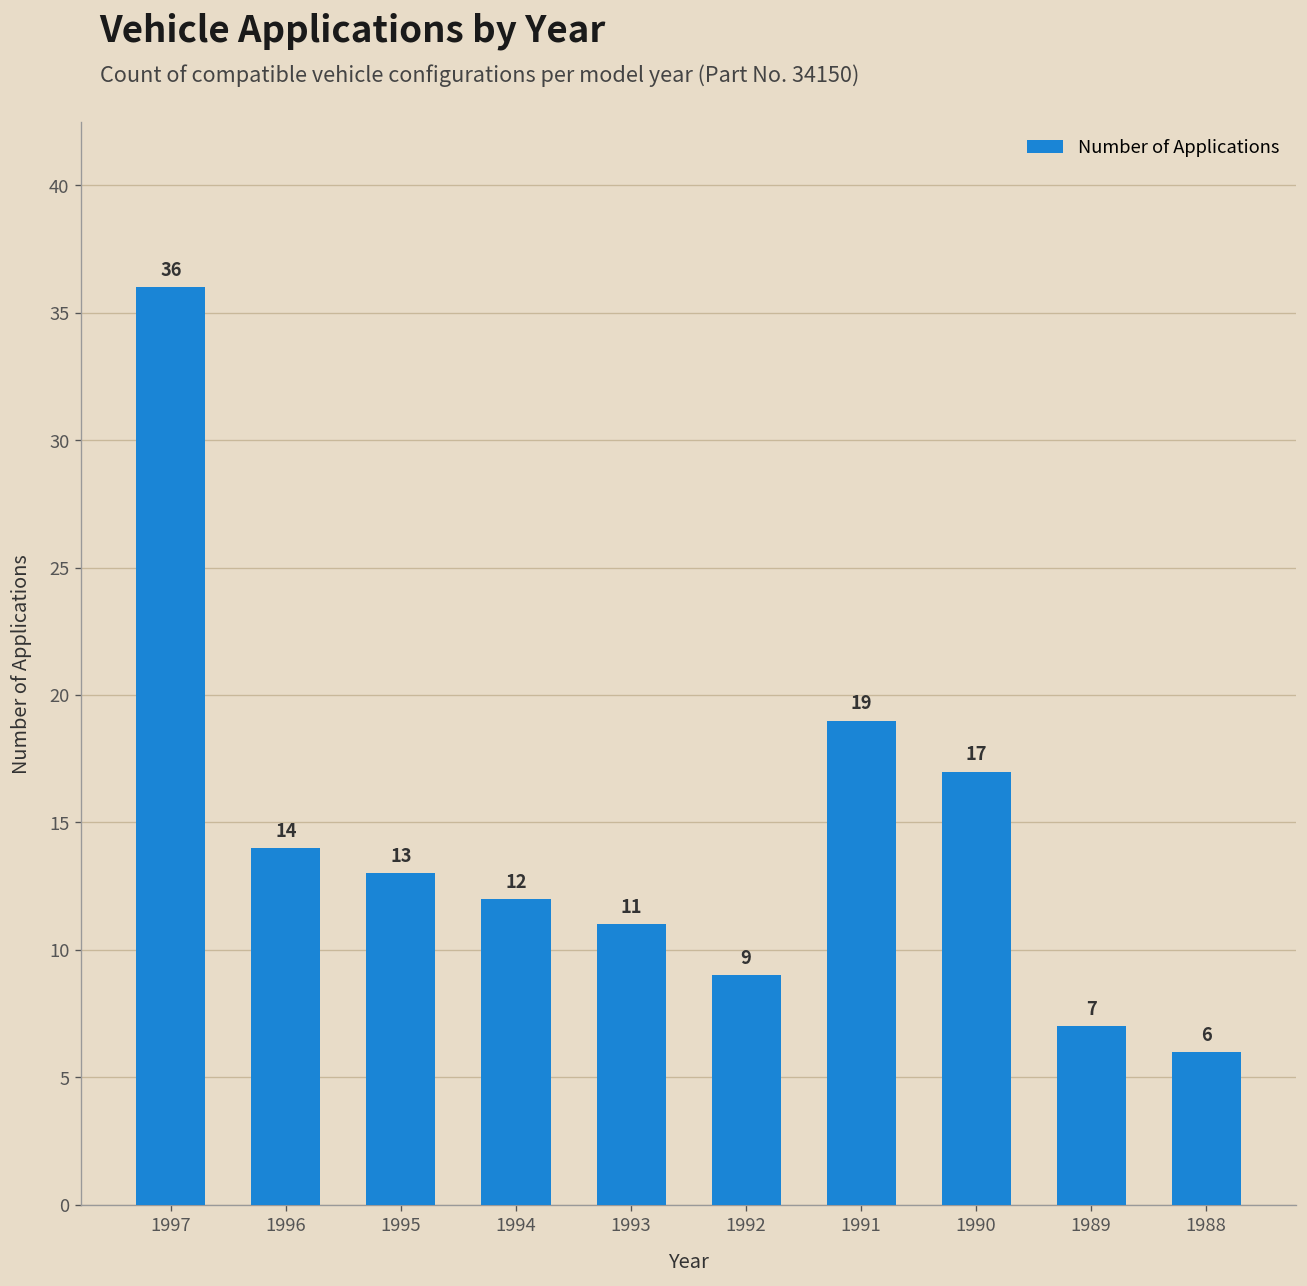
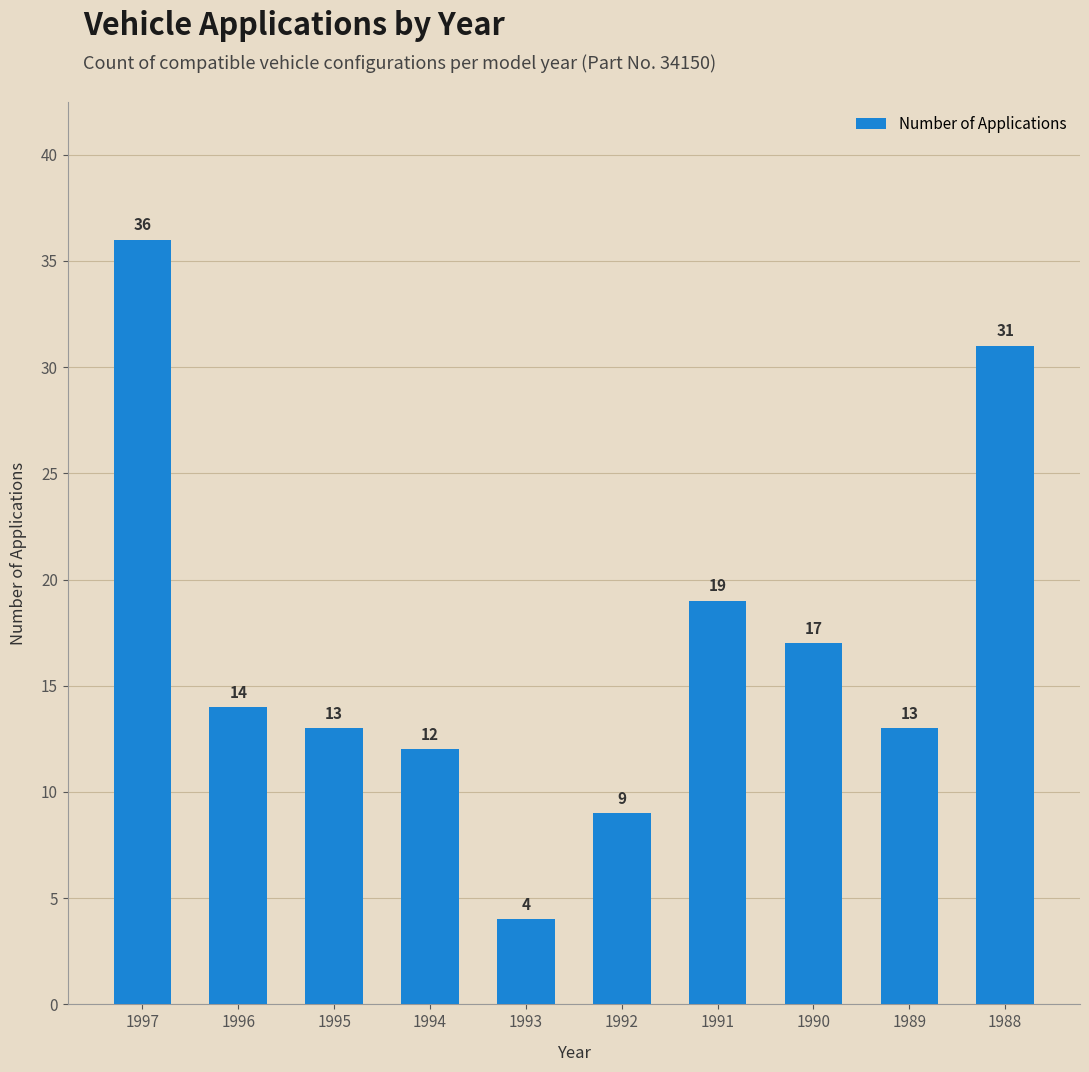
1993: 11 -> 4
1989: 7 -> 13
1988: 6 -> 31
